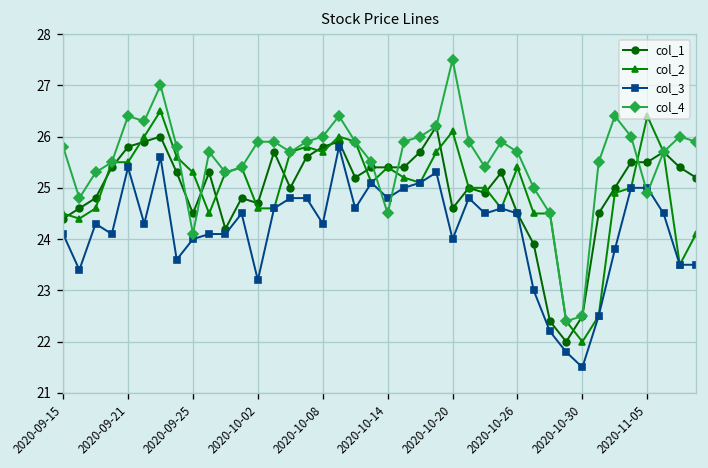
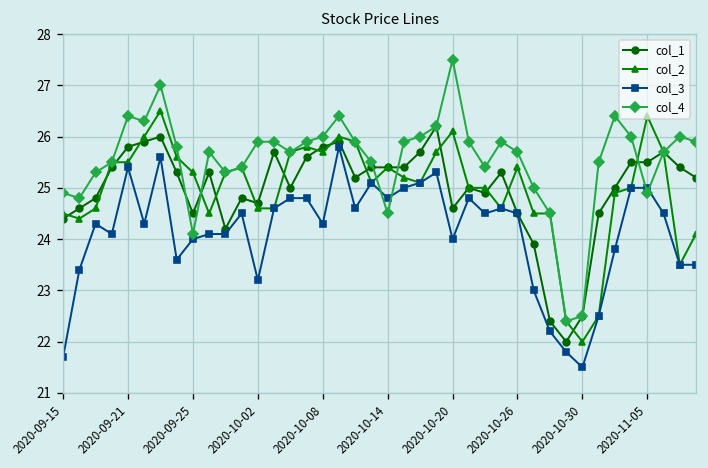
col_3, 2020-09-15: 24.1 -> 21.7
col_4, 2020-09-15: 25.8 -> 24.9
